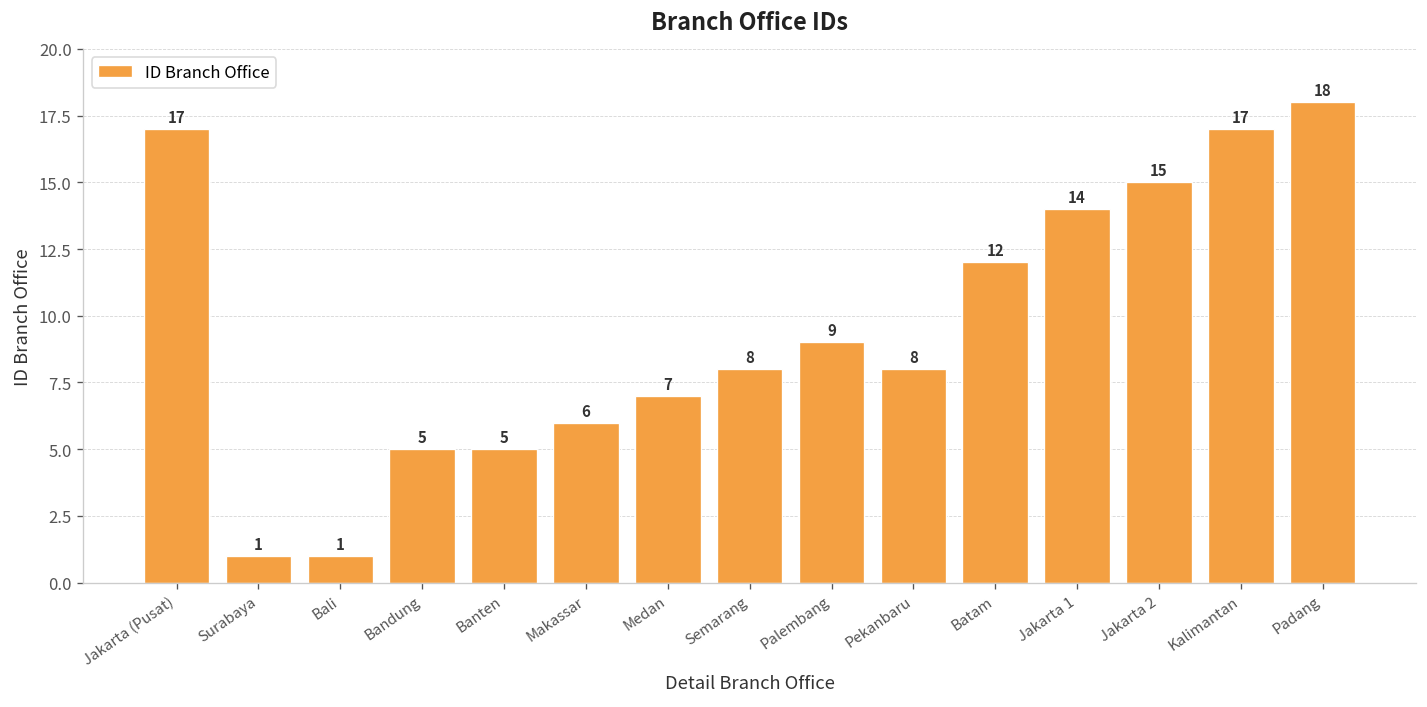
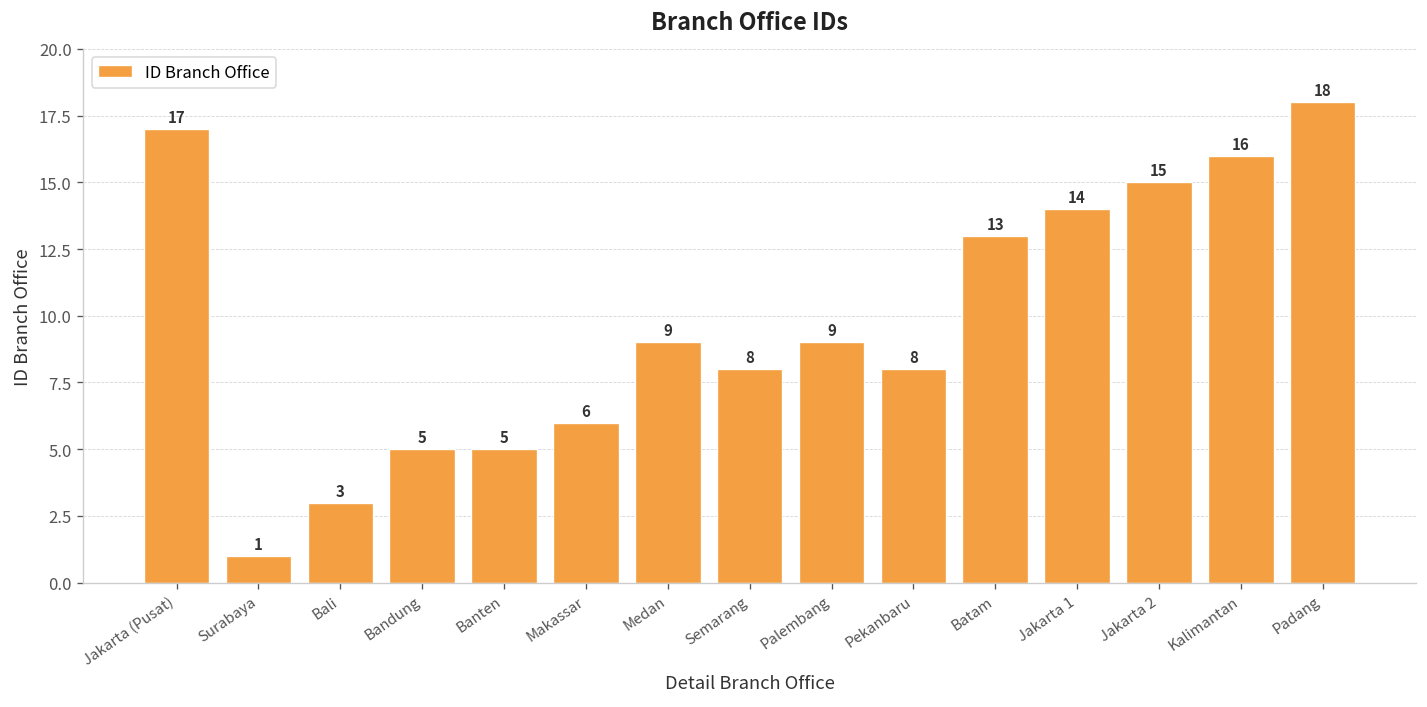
Bali: 1 -> 3
Medan: 7 -> 9
Batam: 12 -> 13
Kalimantan: 17 -> 16
